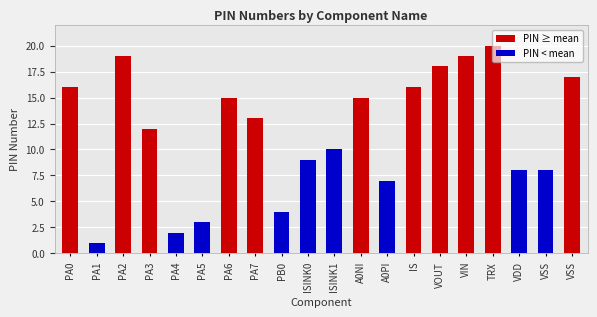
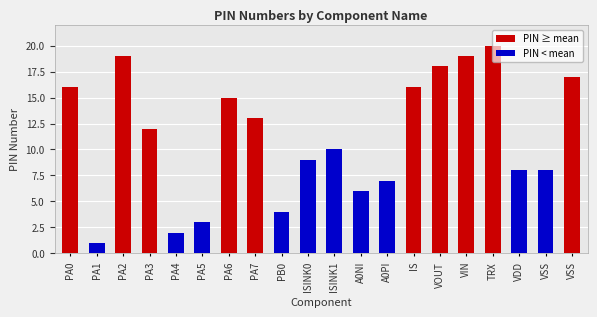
A0NI: 15 -> 6
